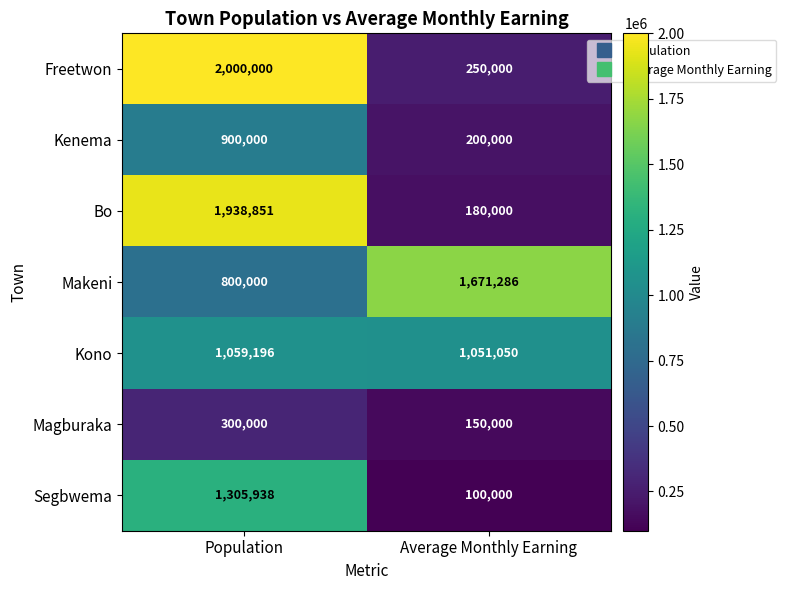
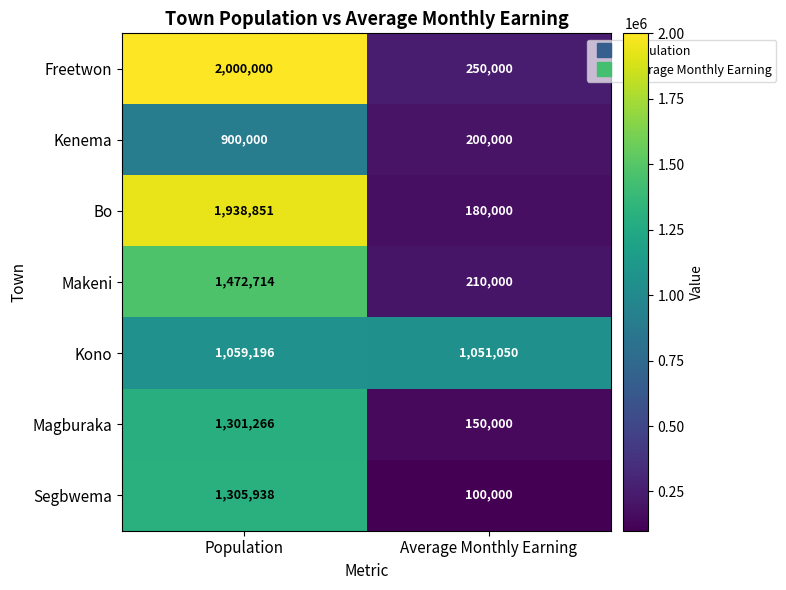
Makeni, Population: 800,000 -> 1,472,714
Makeni, Average Monthly Earning: 1,671,286 -> 210,000
Magburaka, Population: 300,000 -> 1,301,266
